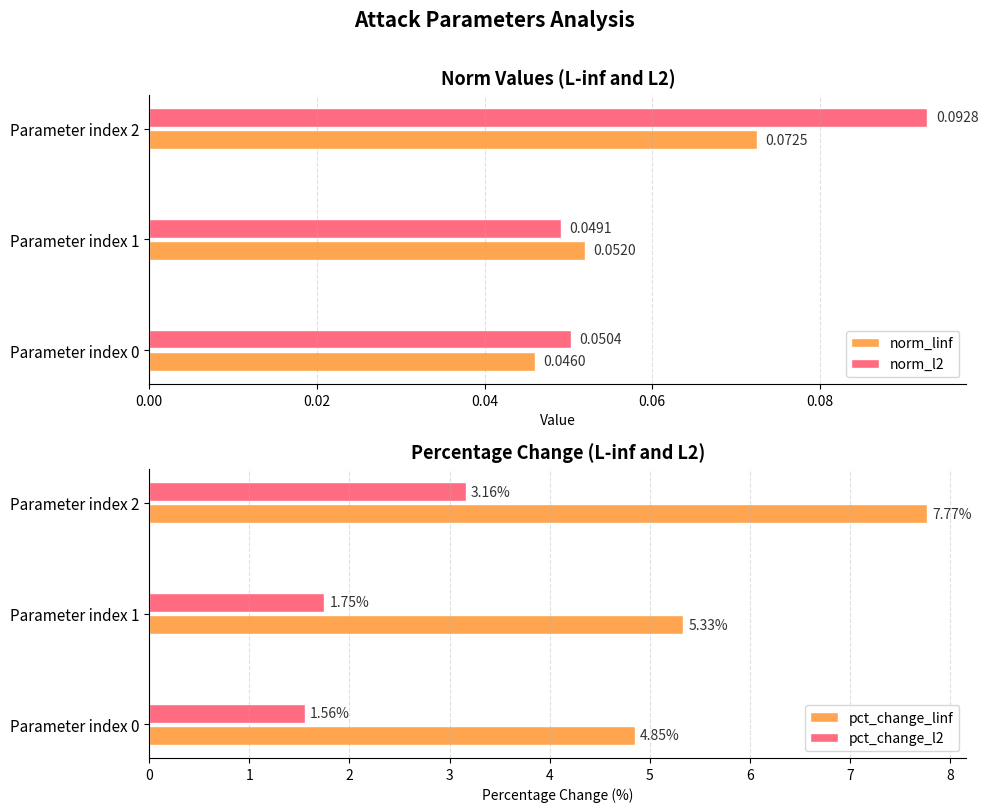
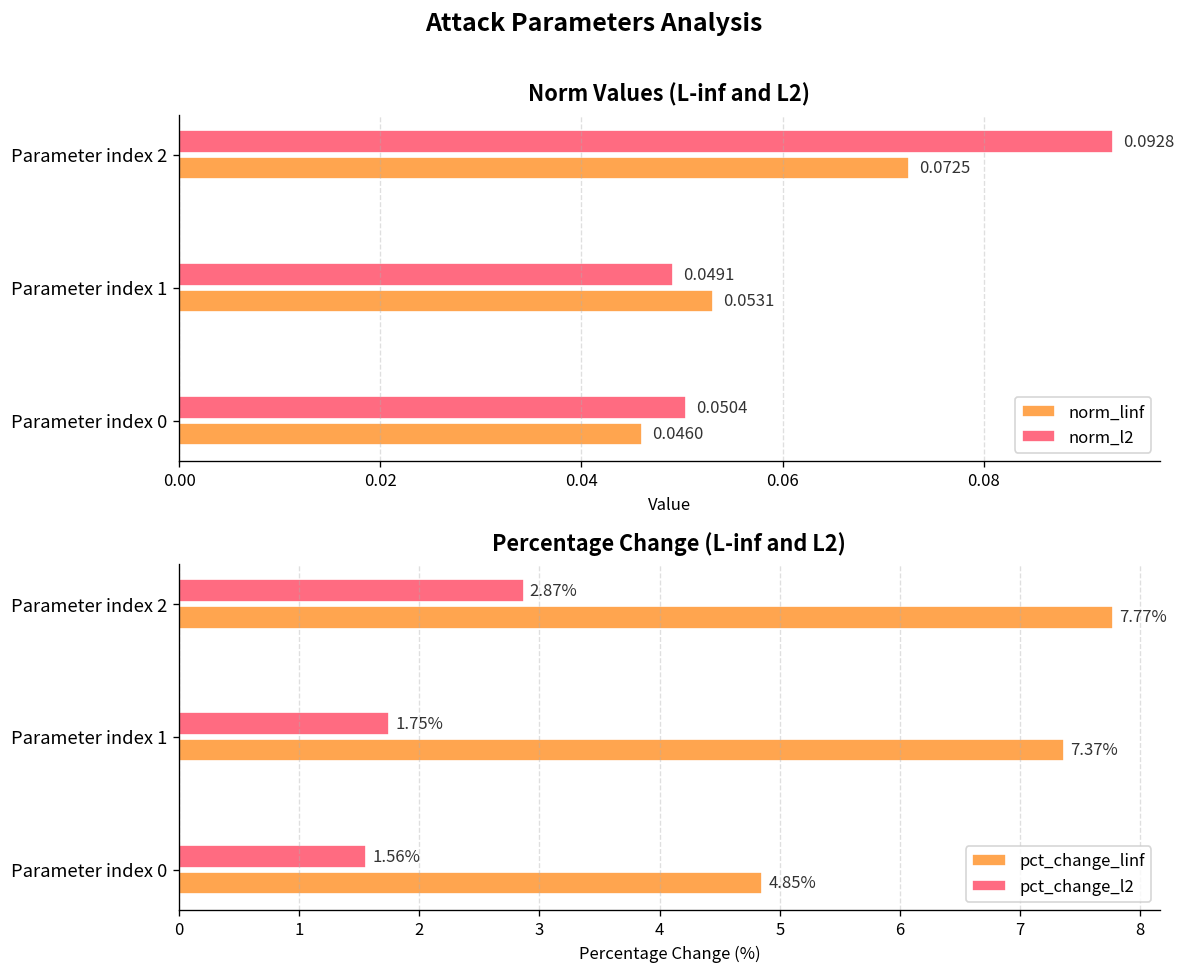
Norm Values (L-inf and L2), norm_linf, Parameter index 1: 0.0520 -> 0.0531
Percentage Change (L-inf and L2), pct_change_l2, Parameter index 2: 3.16% -> 2.87%
Percentage Change (L-inf and L2), pct_change_linf, Parameter index 1: 5.33% -> 7.37%
